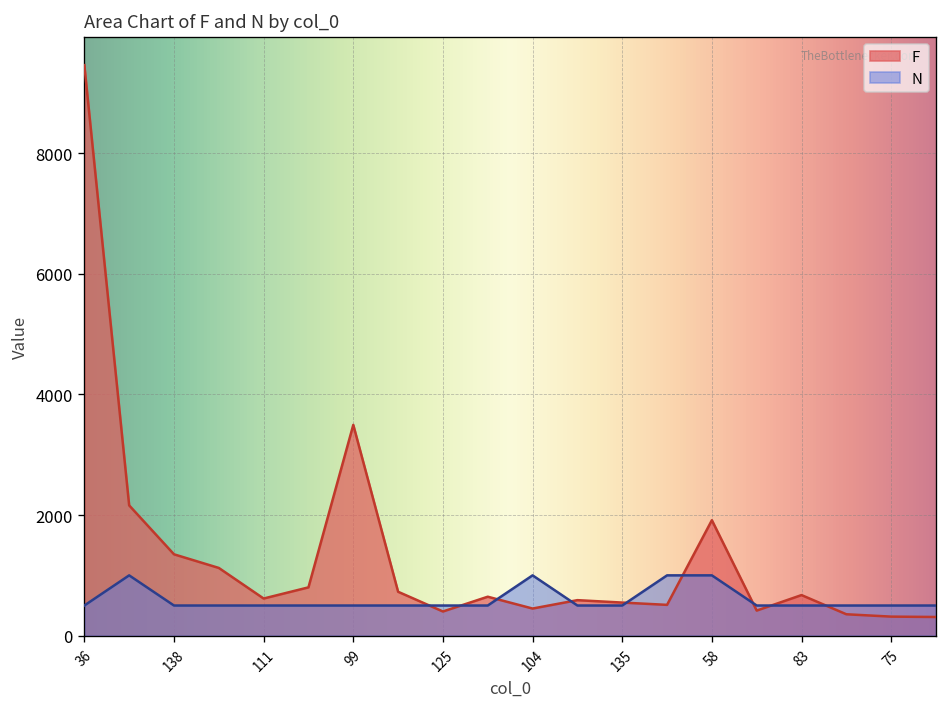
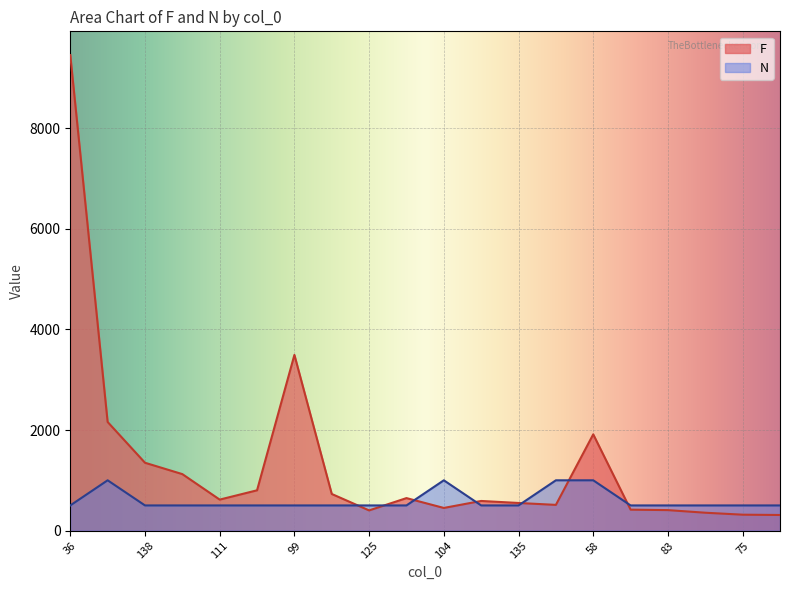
F, 83: 700 -> 400
